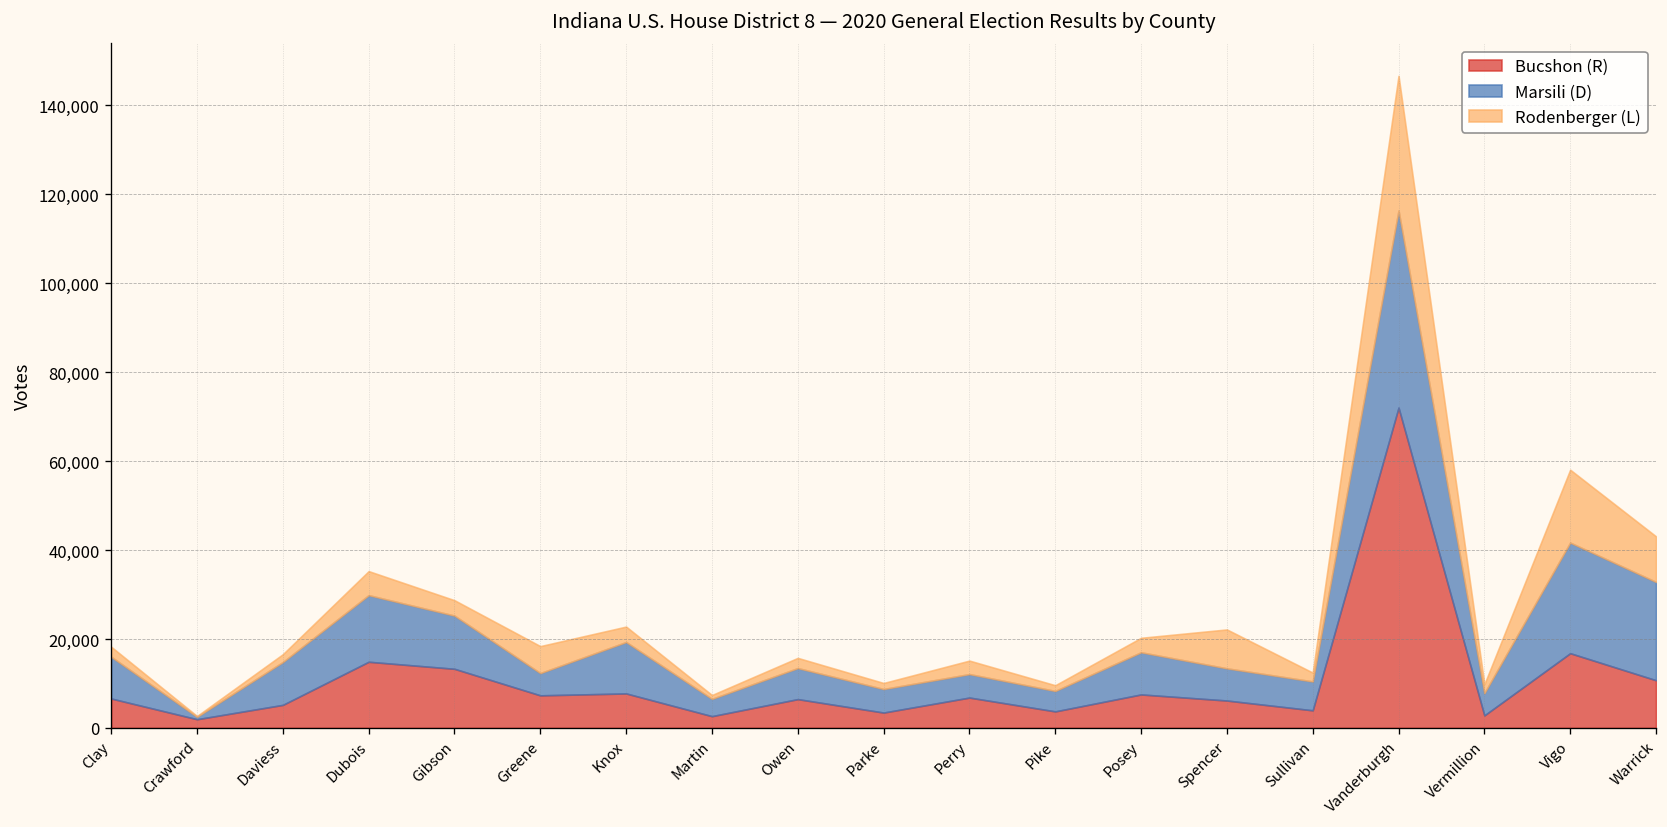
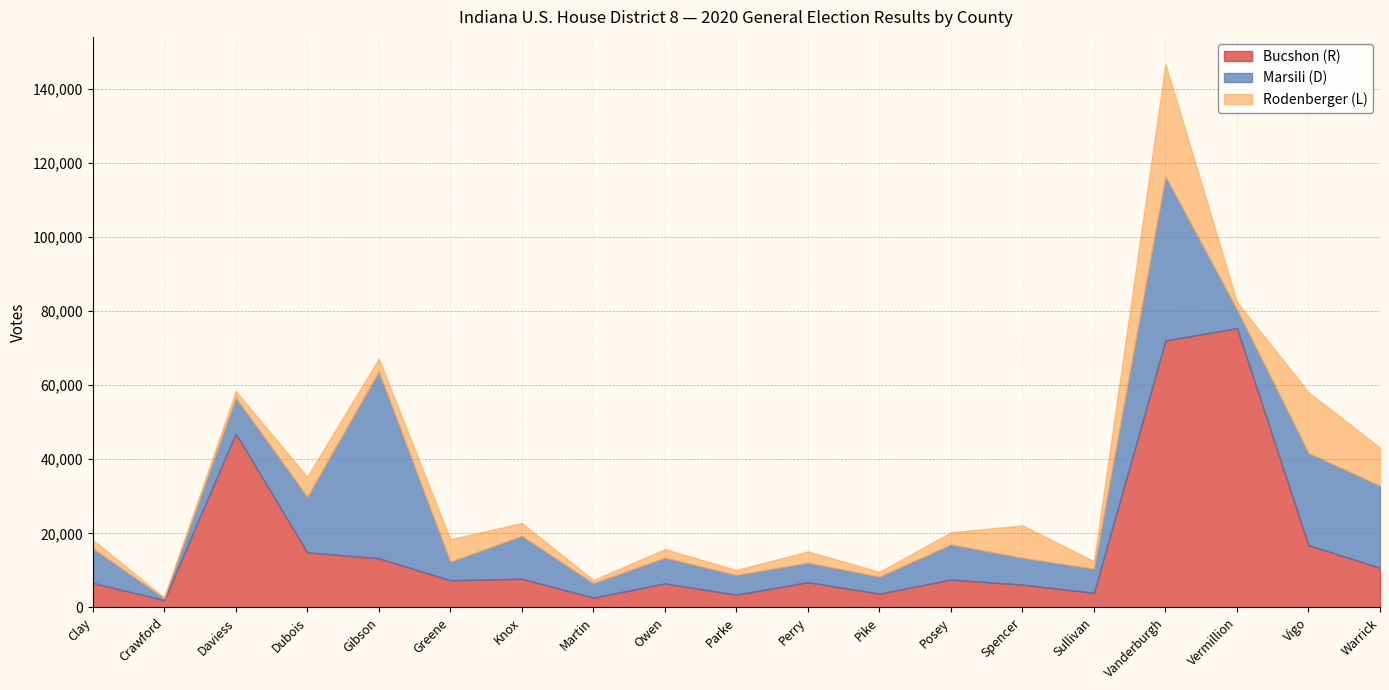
Bucshon (R), Daviess: 5,000 -> 47,000
Marsili (D), Gibson: 12,000 -> 50,000
Bucshon (R), Vermillion: 3,000 -> 75,000
